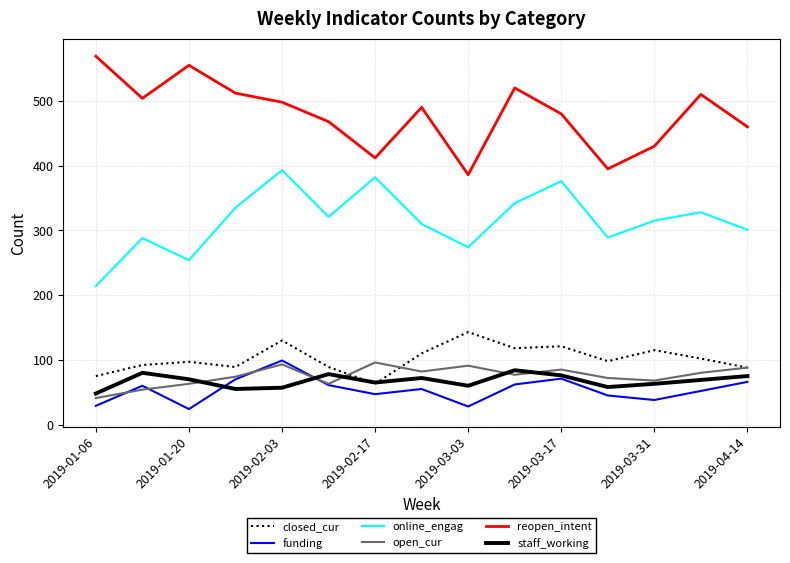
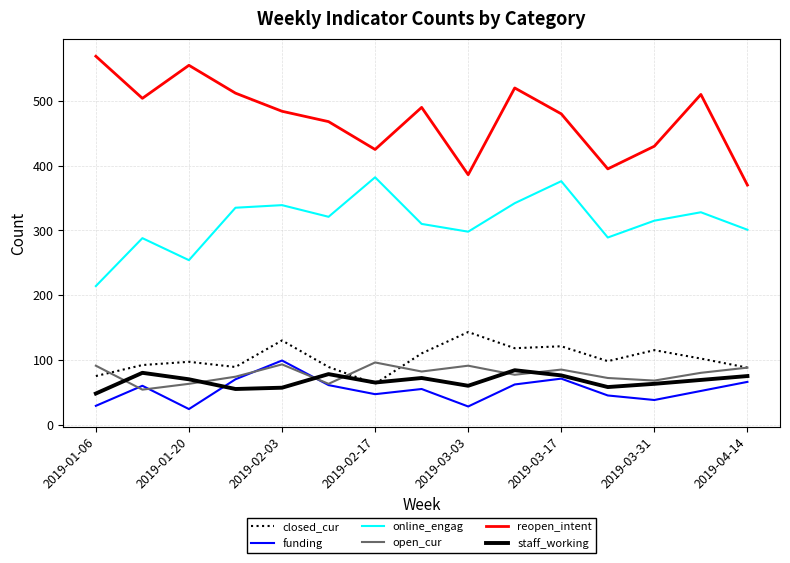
open_cur, 2019-01-06: 40 -> 90
online_engag, 2019-02-03: 390 -> 340
reopen_intent, 2019-02-03: 500 -> 480
reopen_intent, 2019-02-17: 410 -> 430
online_engag, 2019-03-03: 270 -> 300
reopen_intent, 2019-04-14: 460 -> 370
